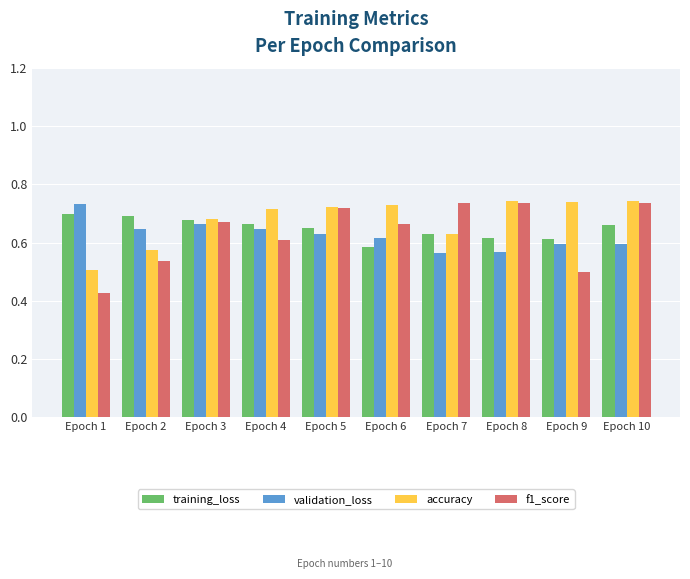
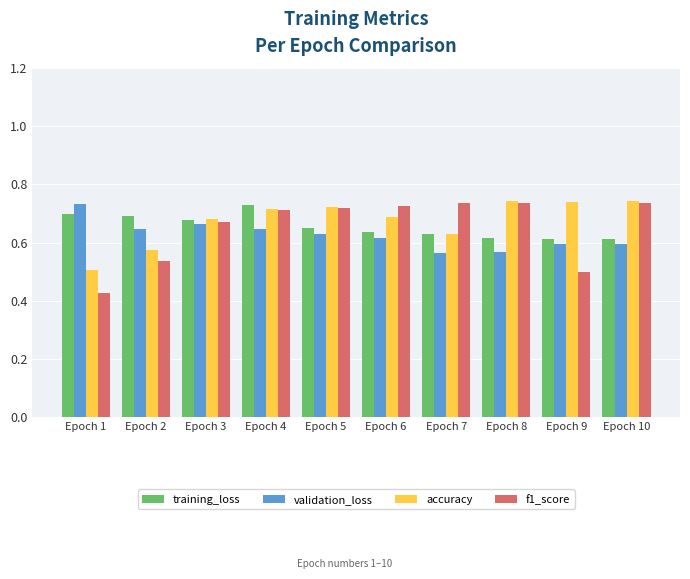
training_loss, Epoch 4: 0.66 -> 0.73
f1_score, Epoch 4: 0.61 -> 0.71
training_loss, Epoch 6: 0.59 -> 0.64
accuracy, Epoch 6: 0.73 -> 0.69
f1_score, Epoch 6: 0.66 -> 0.72
training_loss, Epoch 10: 0.66 -> 0.61
